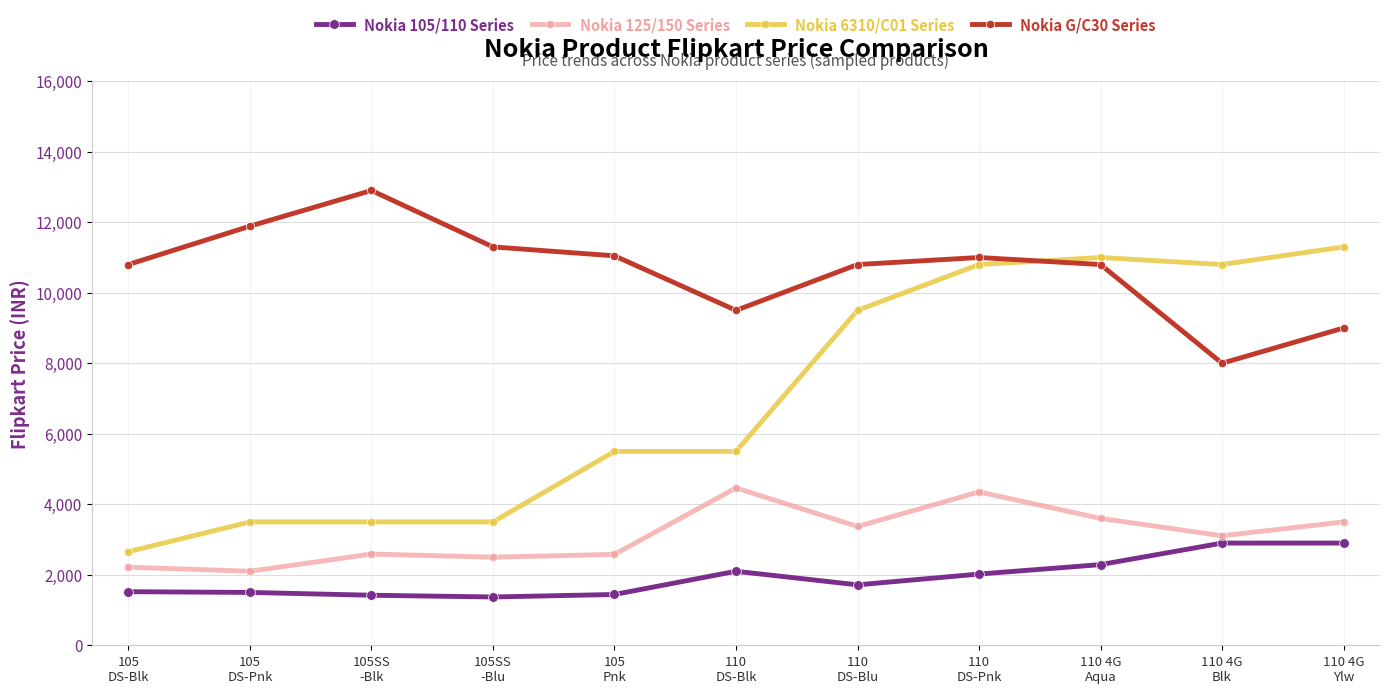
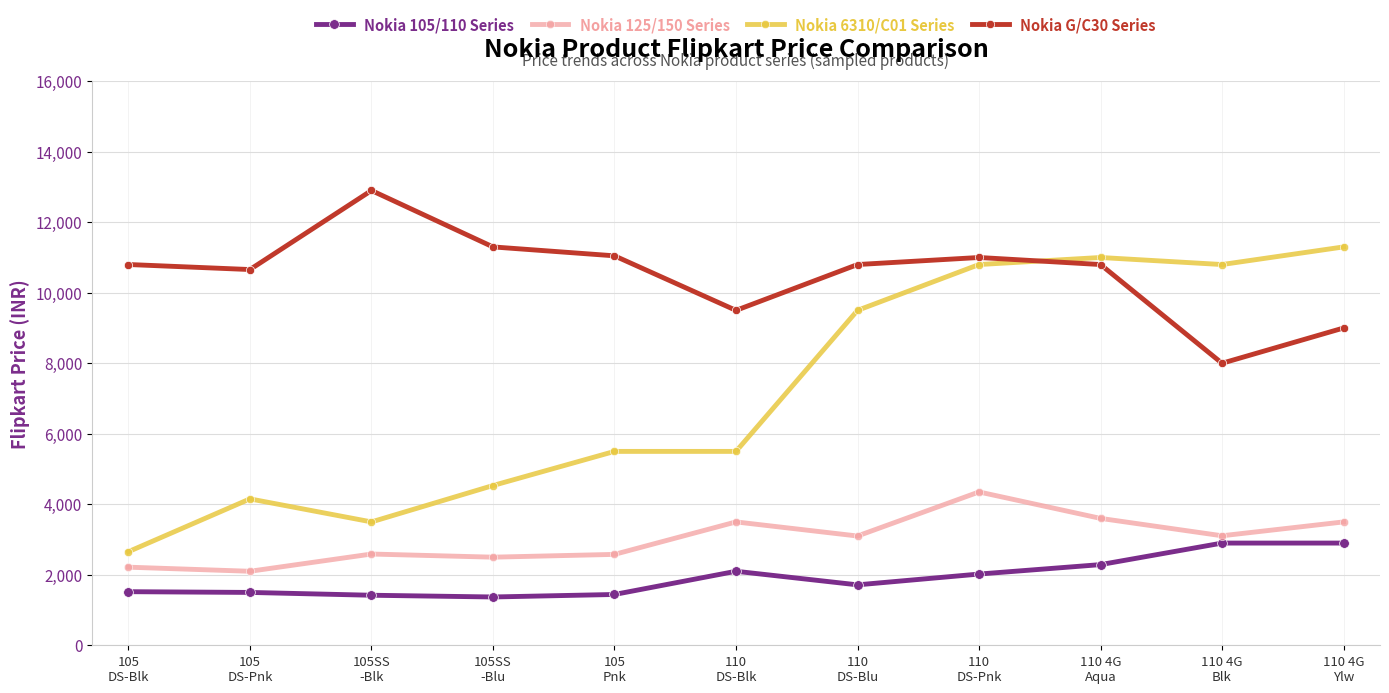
Nokia 6310/C01 Series, 105 DS-Pnk: 3,500 -> 4,200
Nokia G/C30 Series, 105 DS-Pnk: 11,900 -> 10,700
Nokia 6310/C01 Series, 105SS -Blu: 3,500 -> 4,500
Nokia 125/150 Series, 110 DS-Blk: 4,500 -> 3,500
Nokia 125/150 Series, 110 DS-Blu: 3,400 -> 3,100
